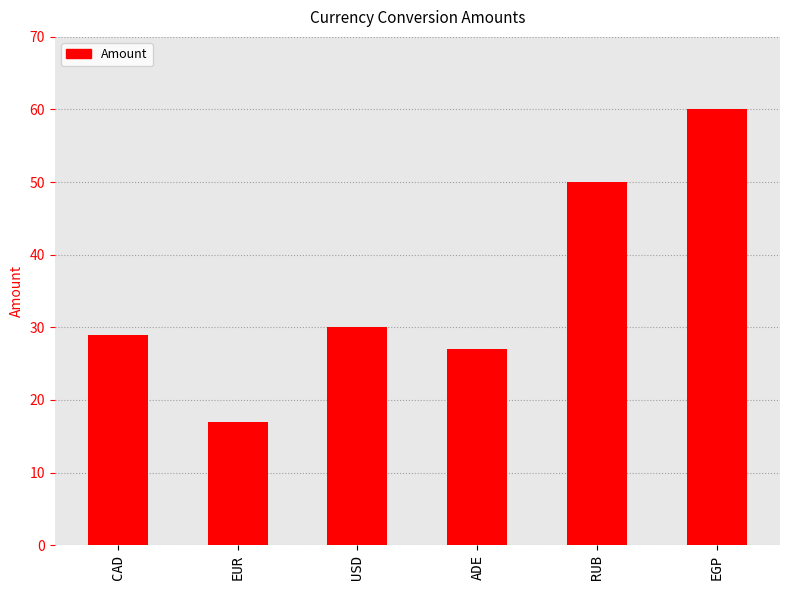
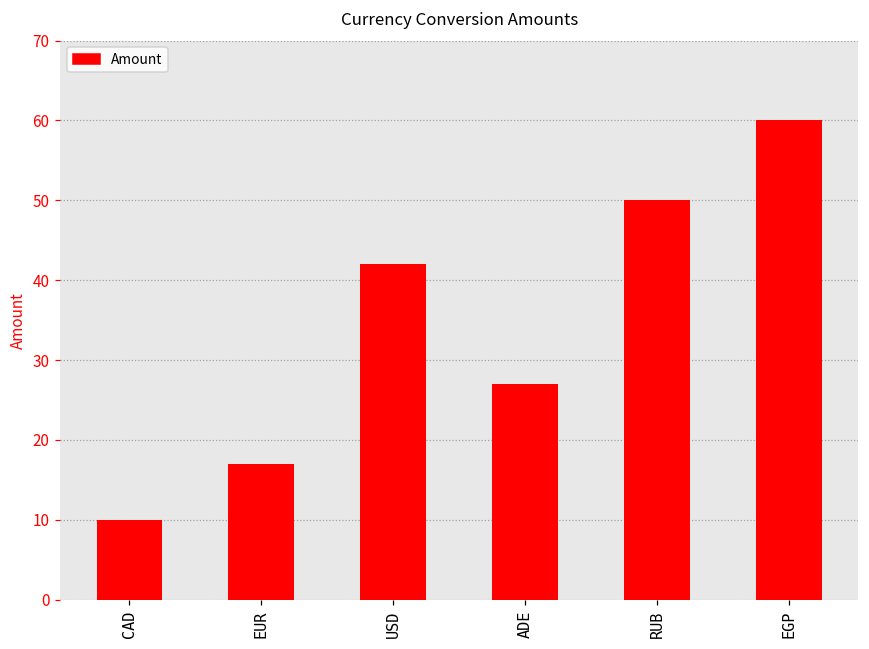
CAD: 29 -> 10
USD: 30 -> 42
